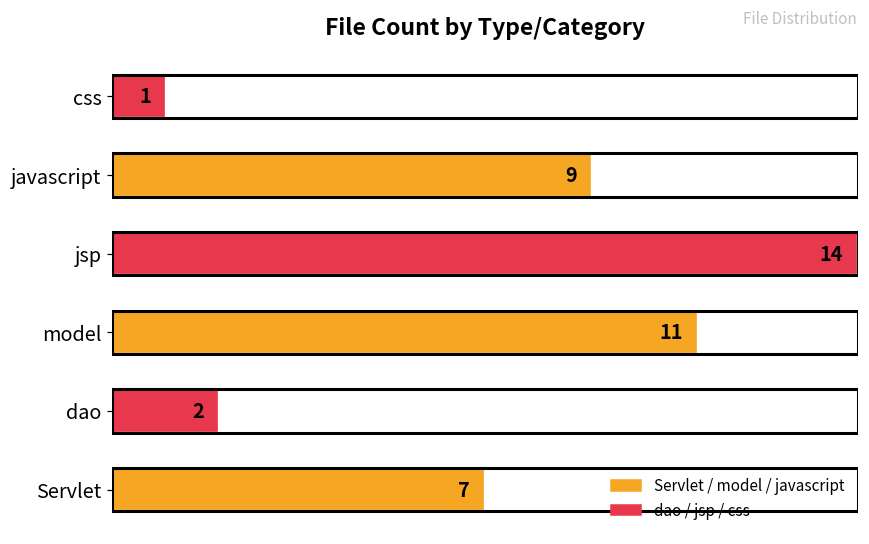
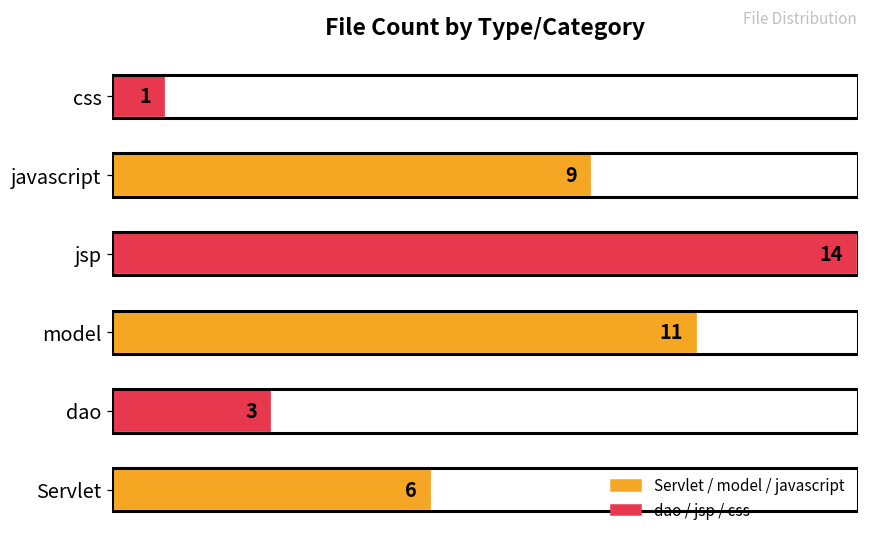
dao: 2 -> 3
Servlet: 7 -> 6
